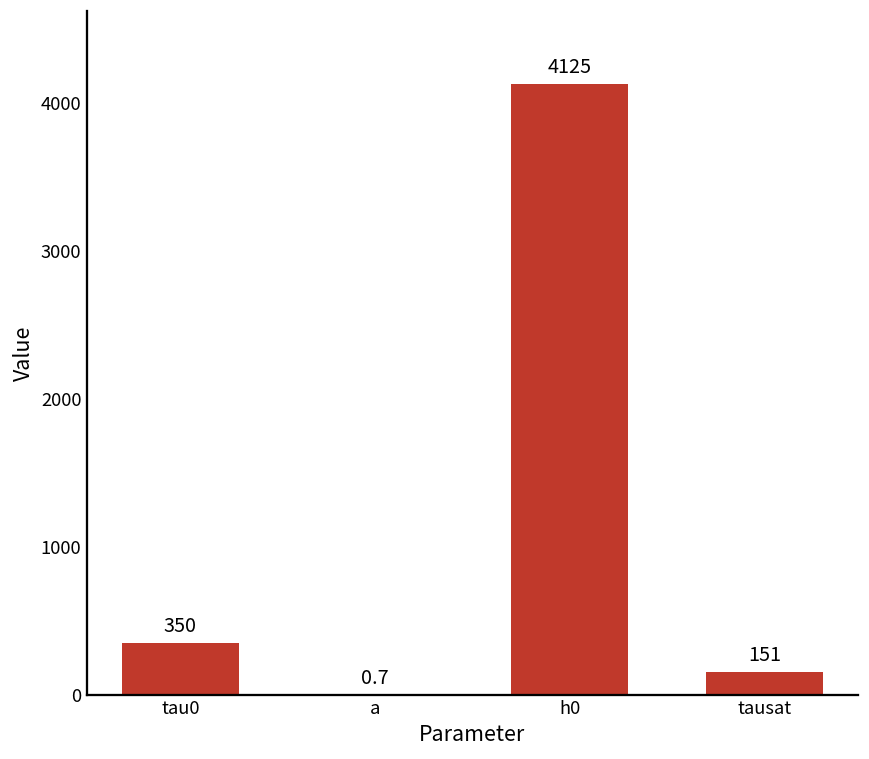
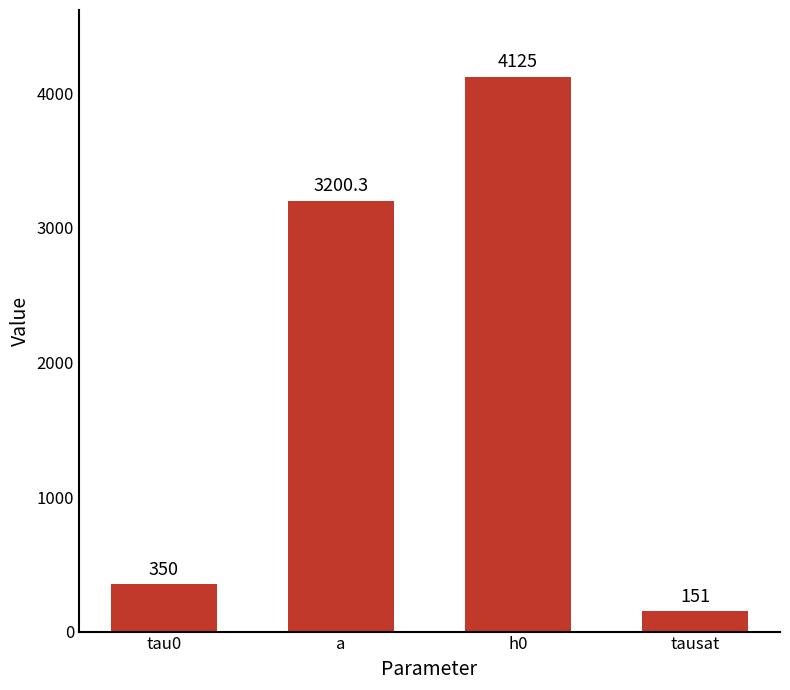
a: 0.7 -> 3200.3
